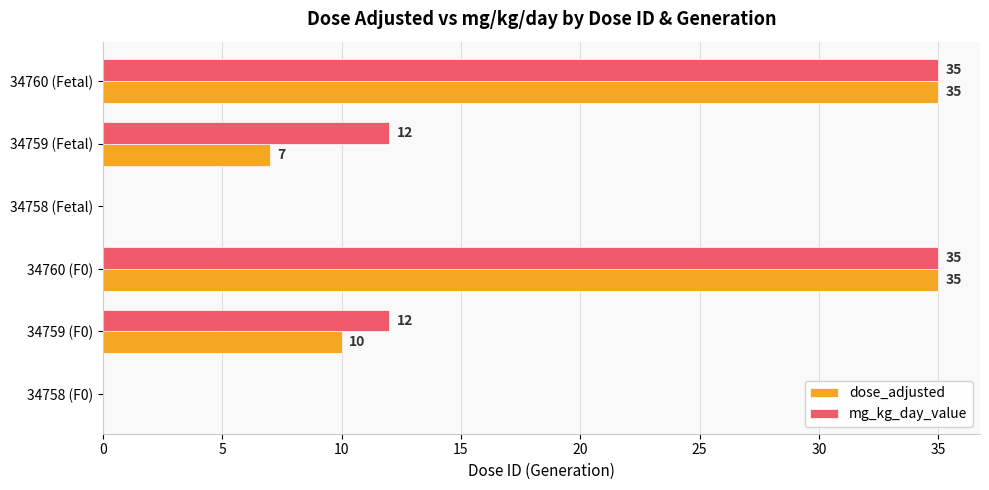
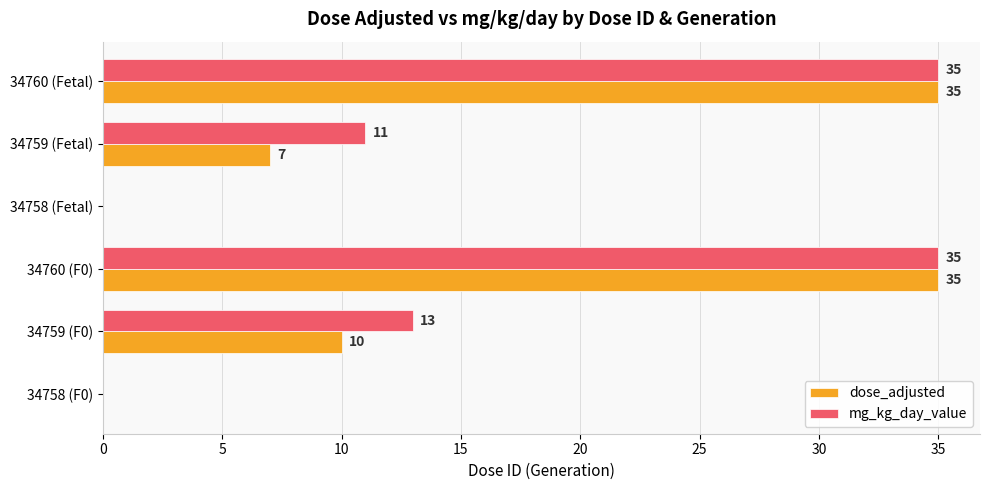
mg_kg_day_value, 34759 (Fetal): 12 -> 11
mg_kg_day_value, 34759 (F0): 12 -> 13
